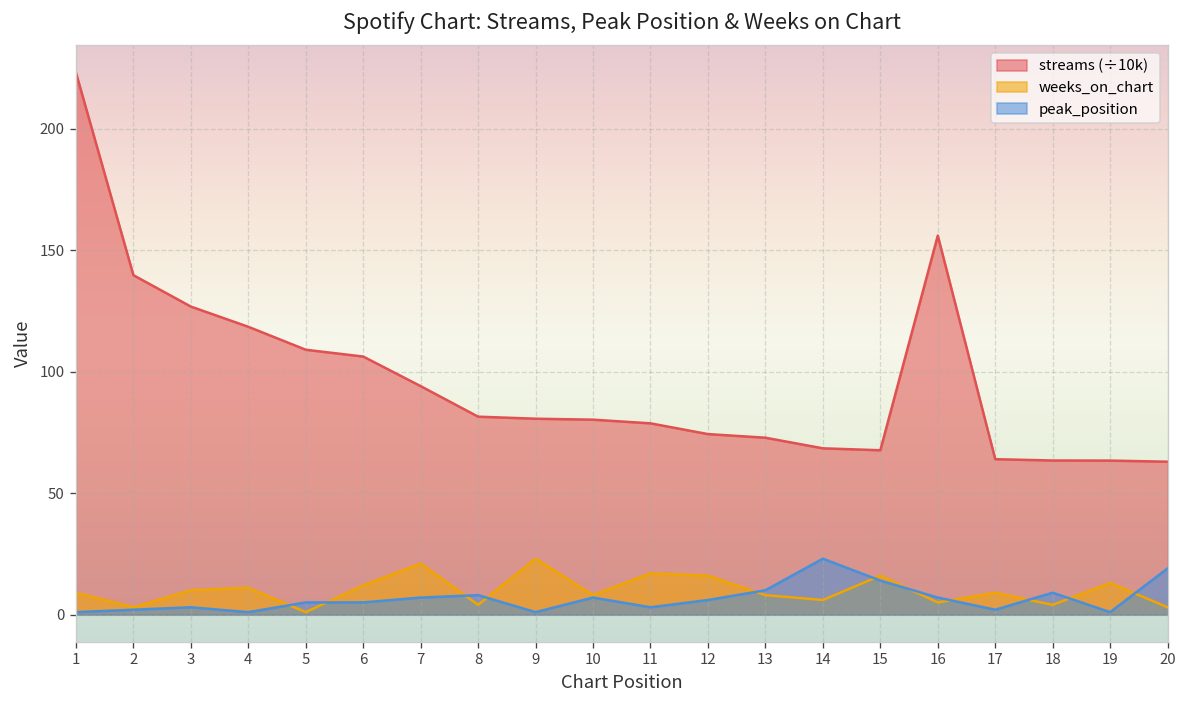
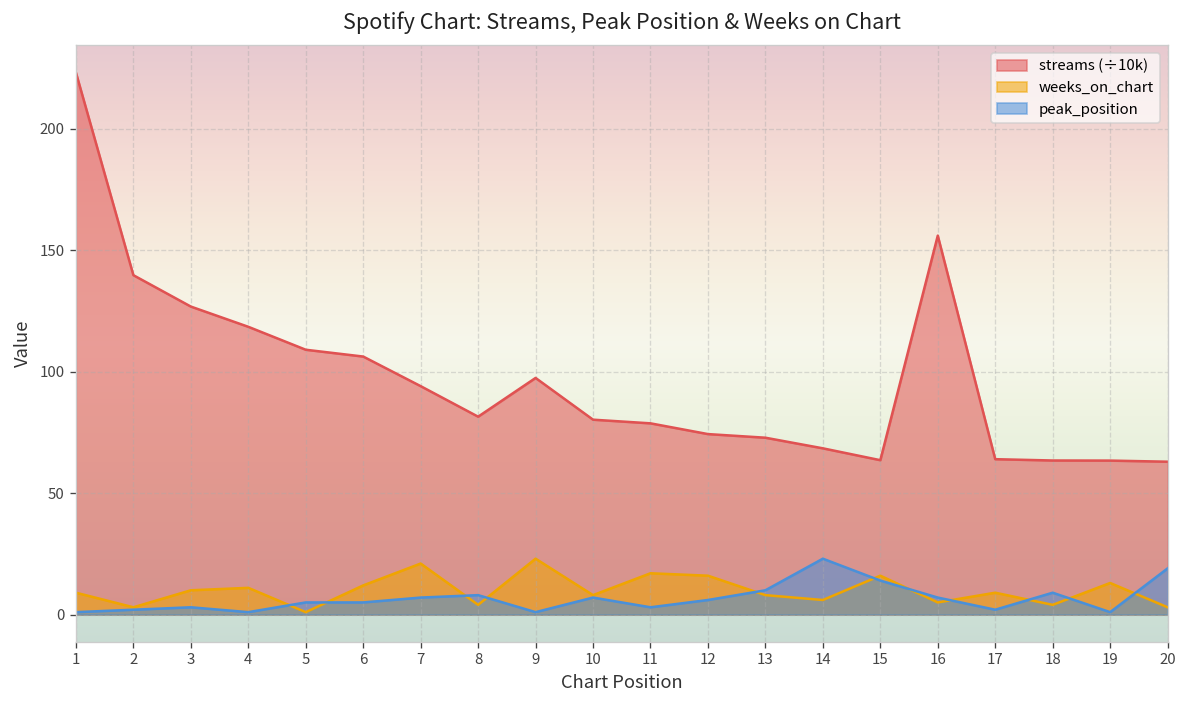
streams (÷10k), 9: 81 -> 97
streams (÷10k), 15: 68 -> 64
